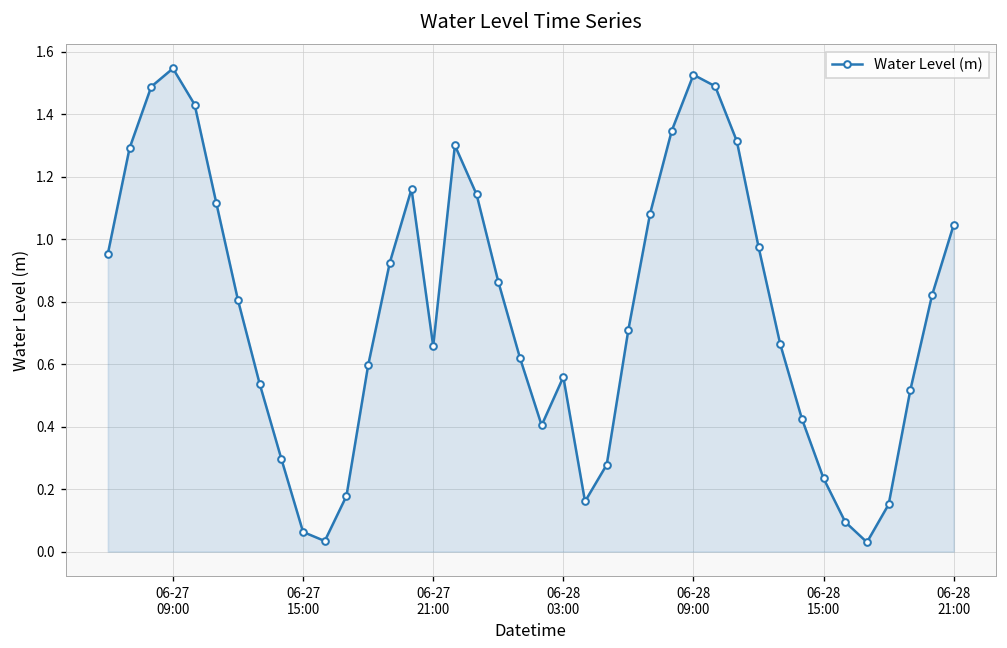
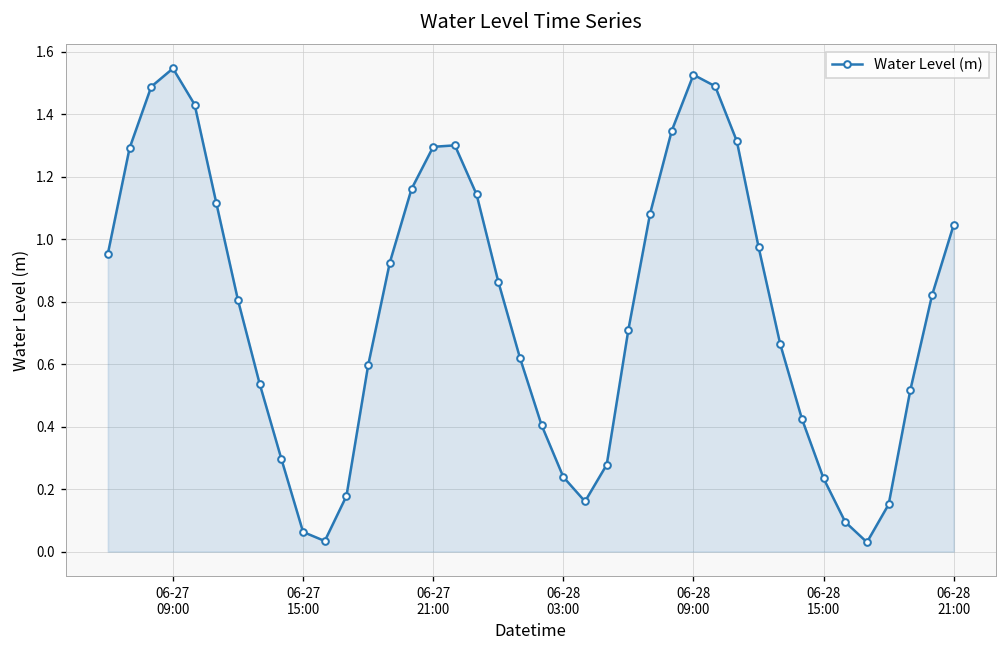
06-27 21:00: 0.66 -> 1.30
06-28 03:00: 0.56 -> 0.24
